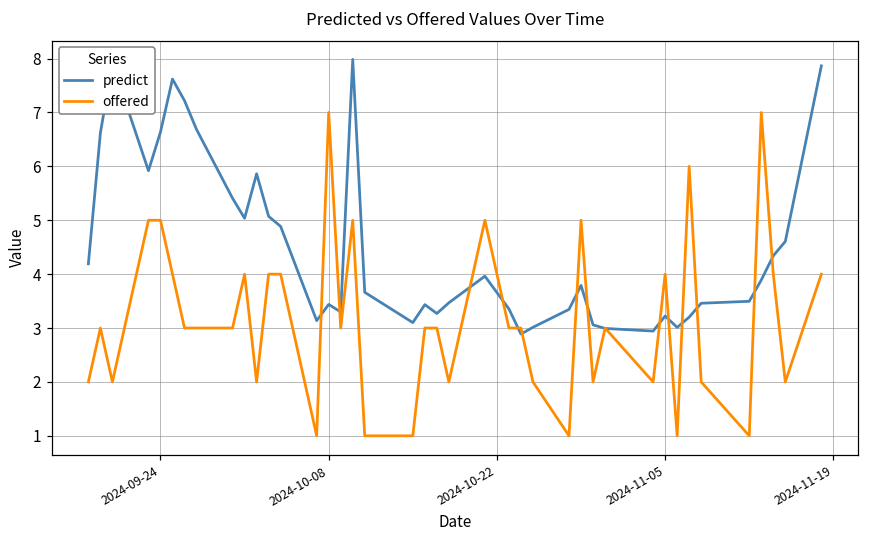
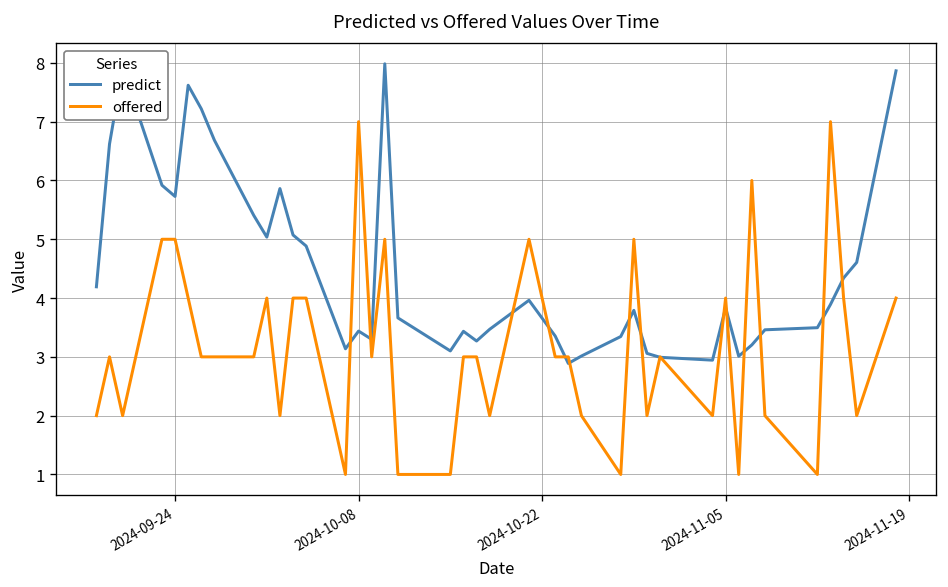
predict, 2024-09-24: 6.6 -> 5.7
predict, 2024-11-05: 3.2 -> 3.8
